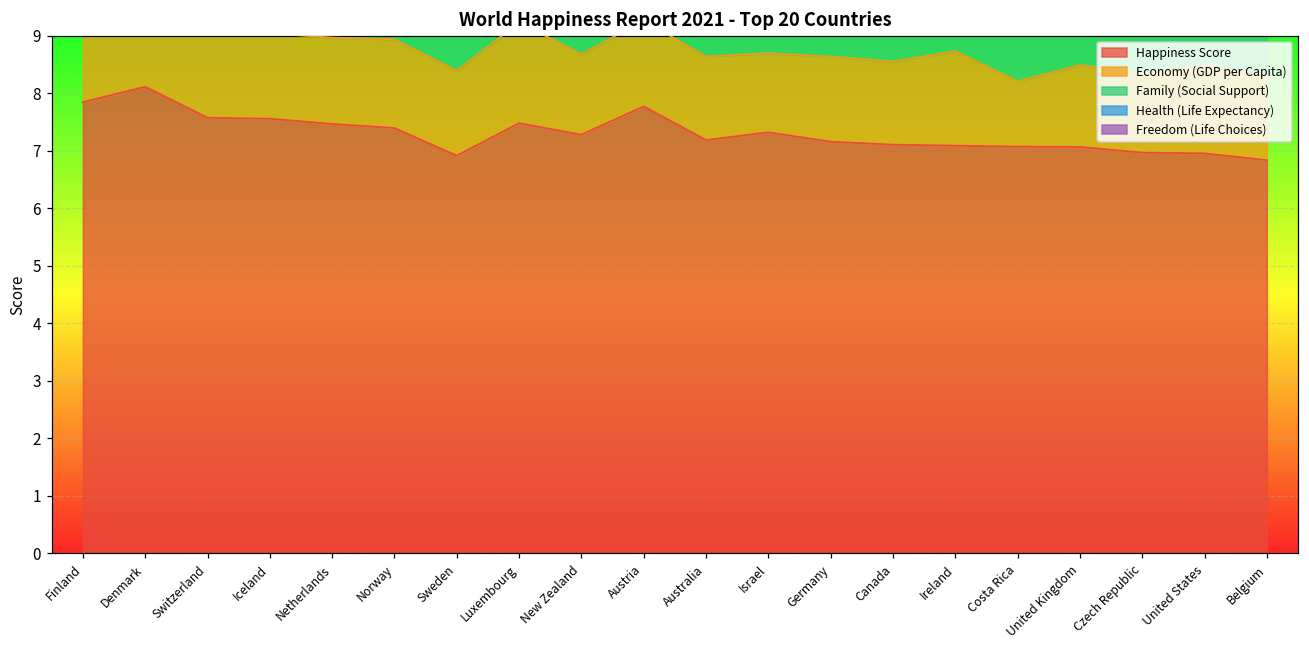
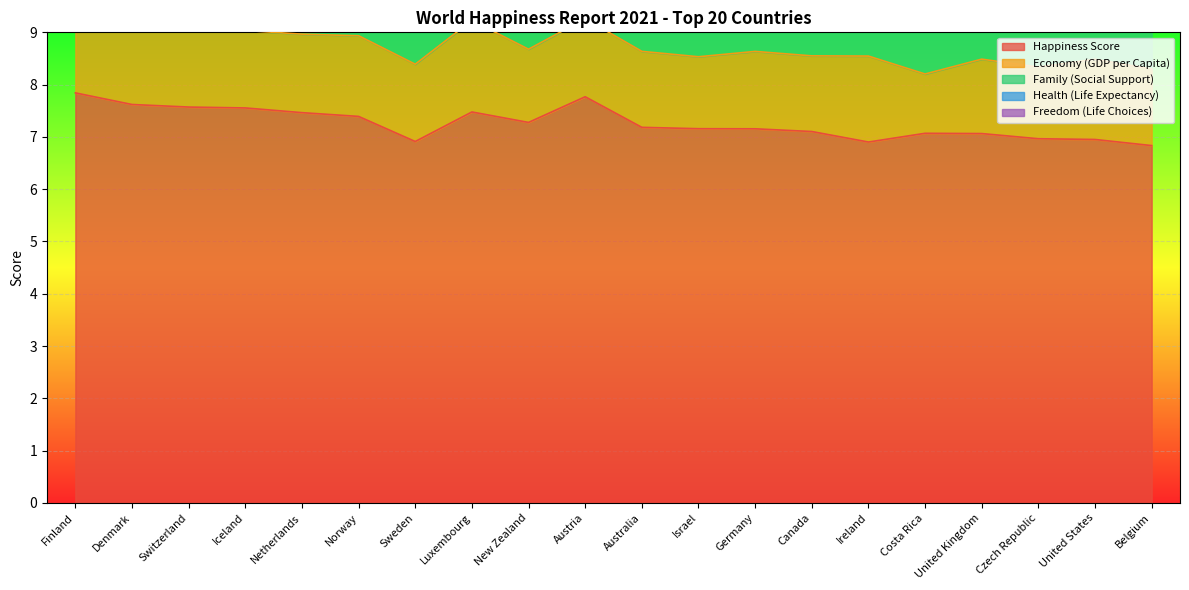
Happiness Score, Denmark: 8.1 -> 7.6
Happiness Score, Israel: 7.3 -> 7.2
Happiness Score, Ireland: 7.1 -> 6.9
